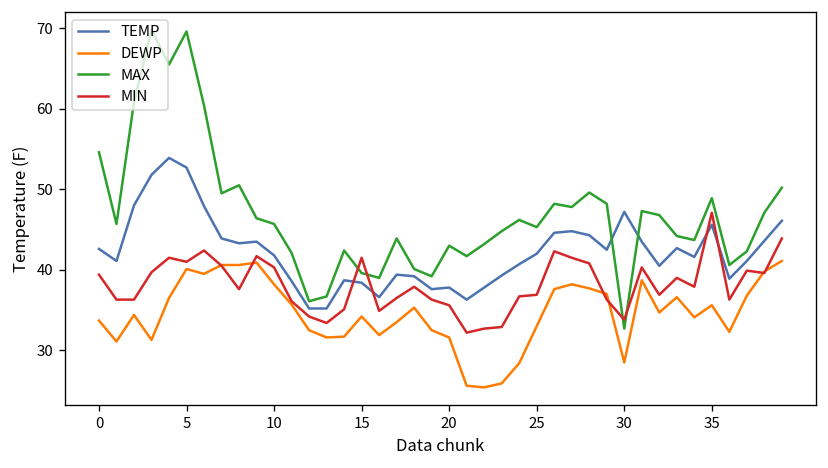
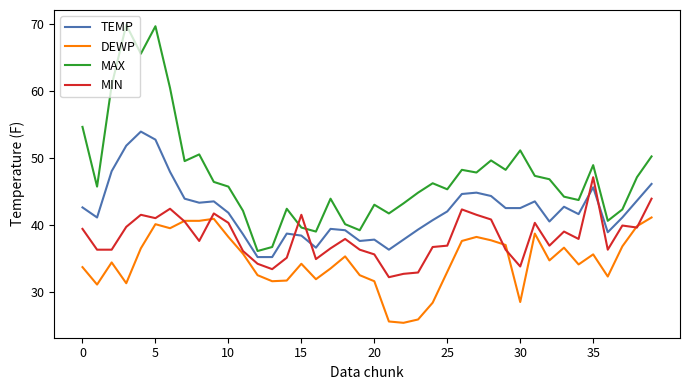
TEMP, 30: 47 -> 43
MAX, 30: 33 -> 51
